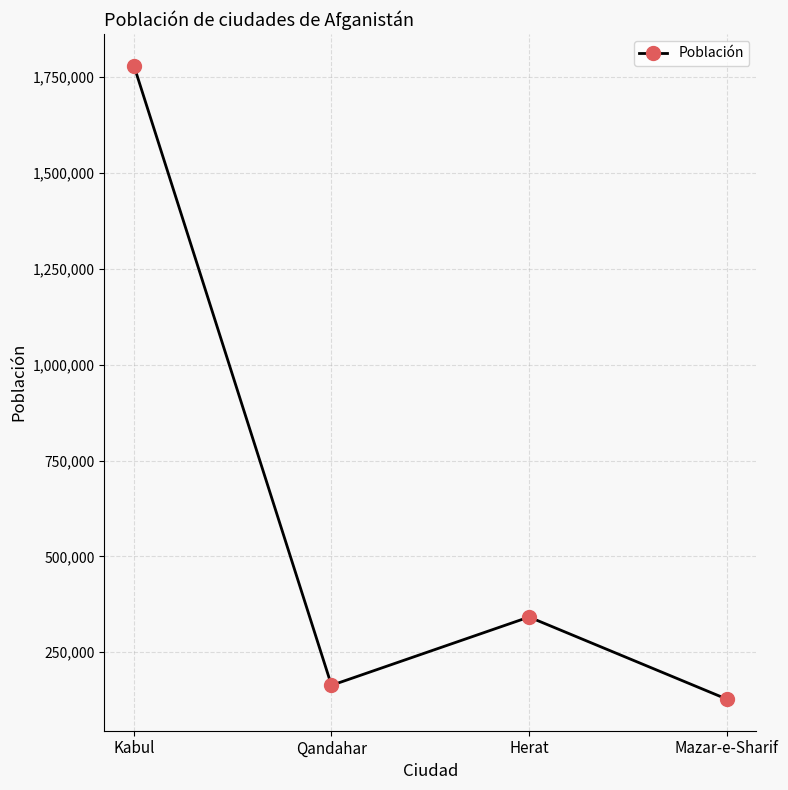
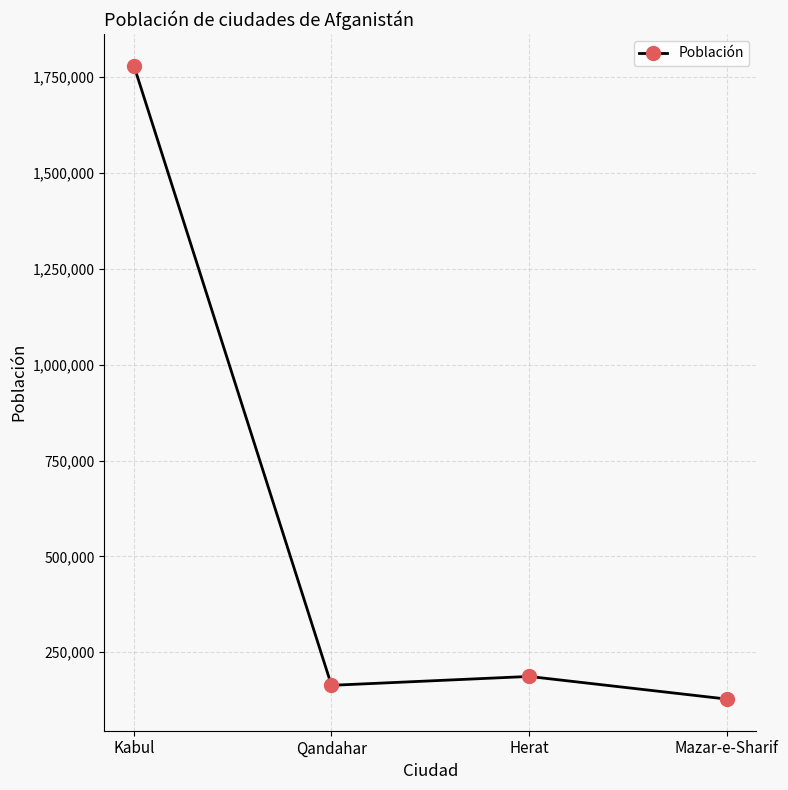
Herat: 340,000 -> 190,000
